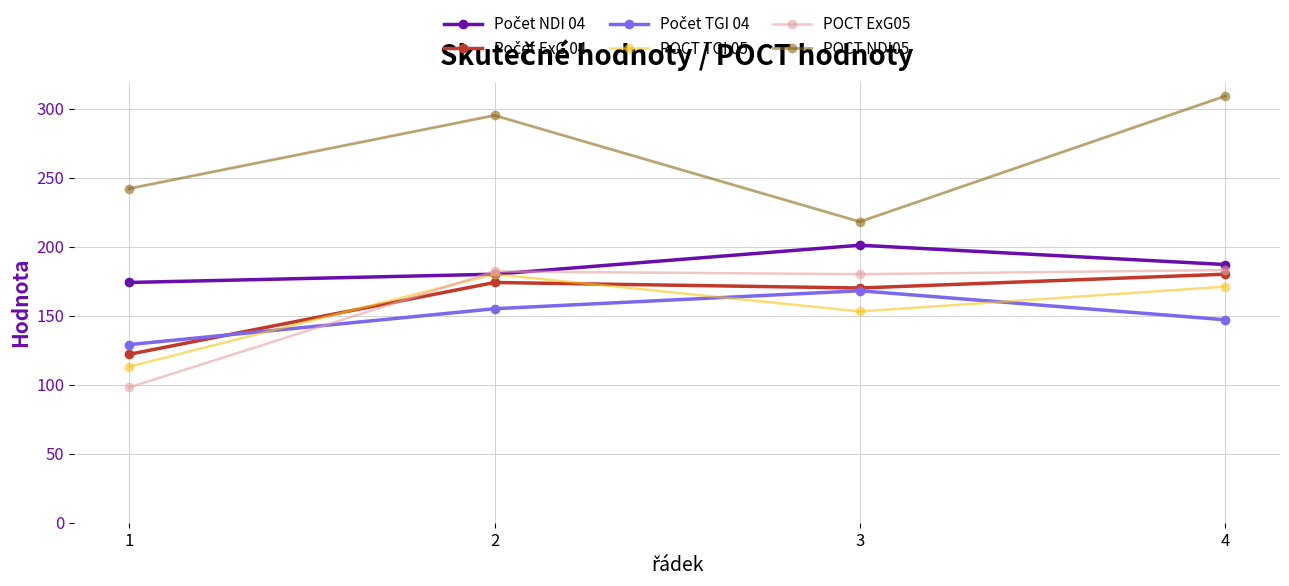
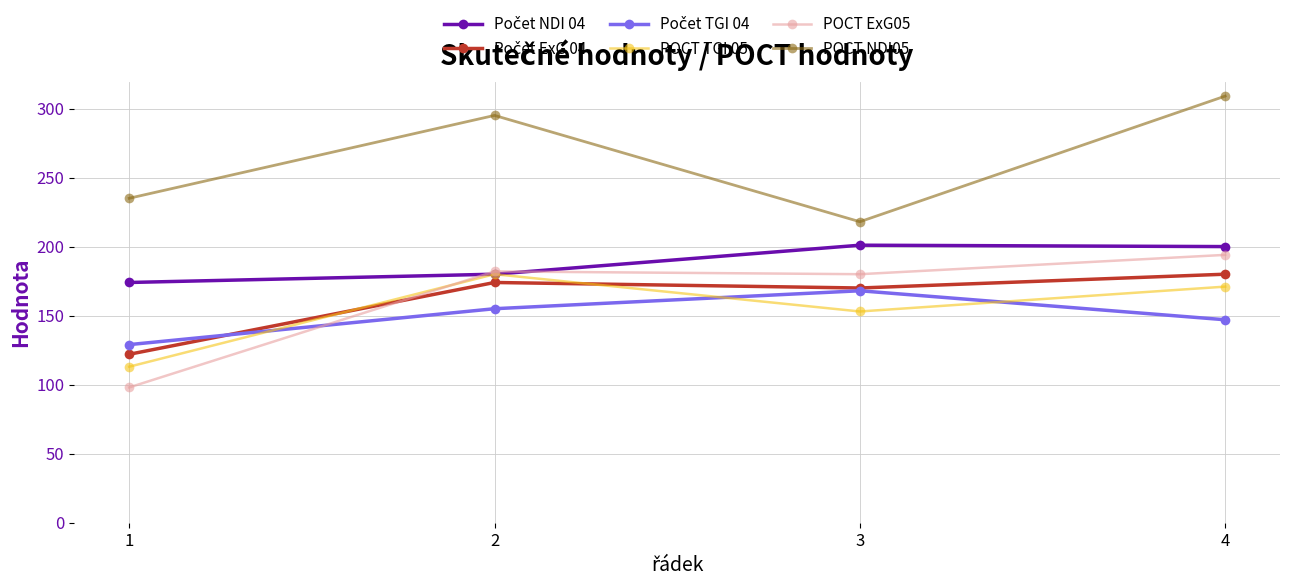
POCT NDI05, 1: 242 -> 235
Počet NDI 04, 4: 187 -> 200
POCT ExG05, 4: 183 -> 194
